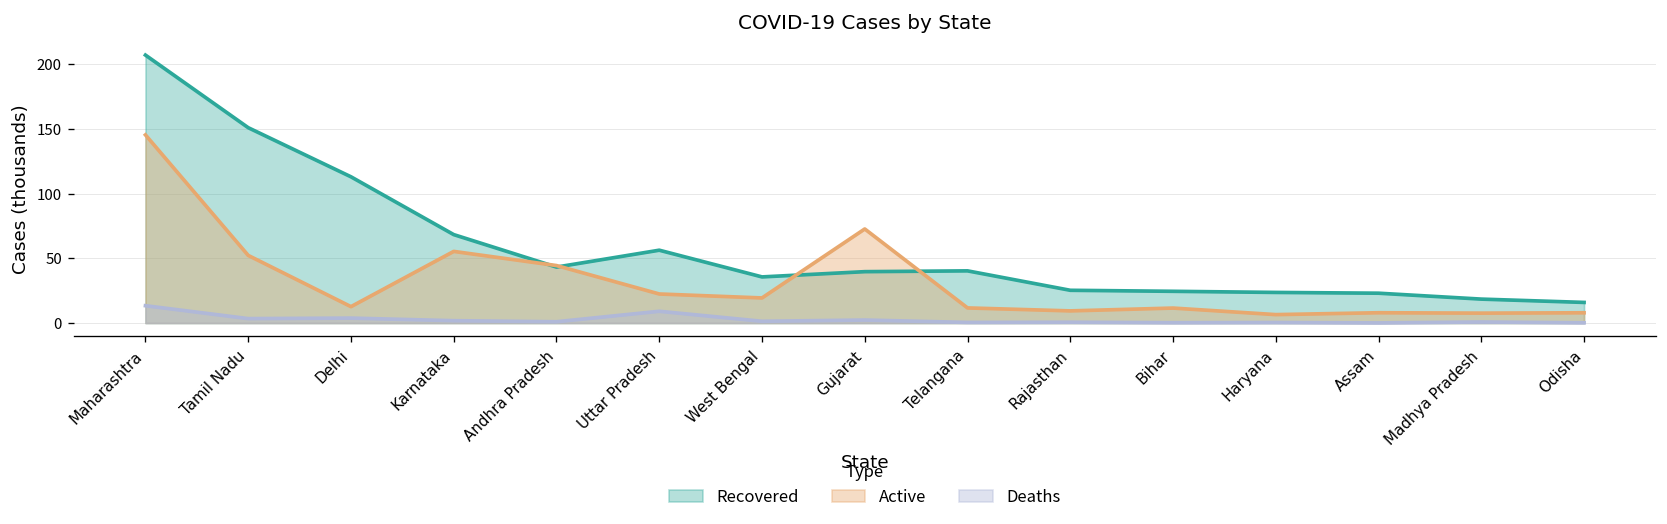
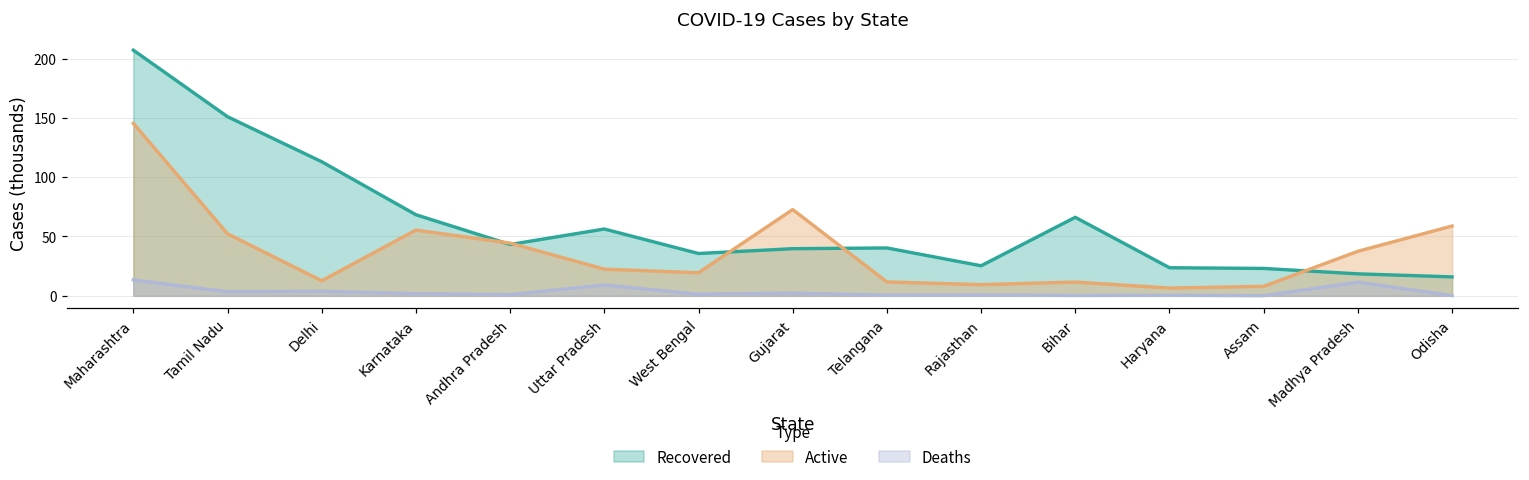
Recovered, Bihar: 25 -> 66
Active, Madhya Pradesh: 8 -> 38
Deaths, Madhya Pradesh: 1 -> 11
Active, Odisha: 8 -> 59
